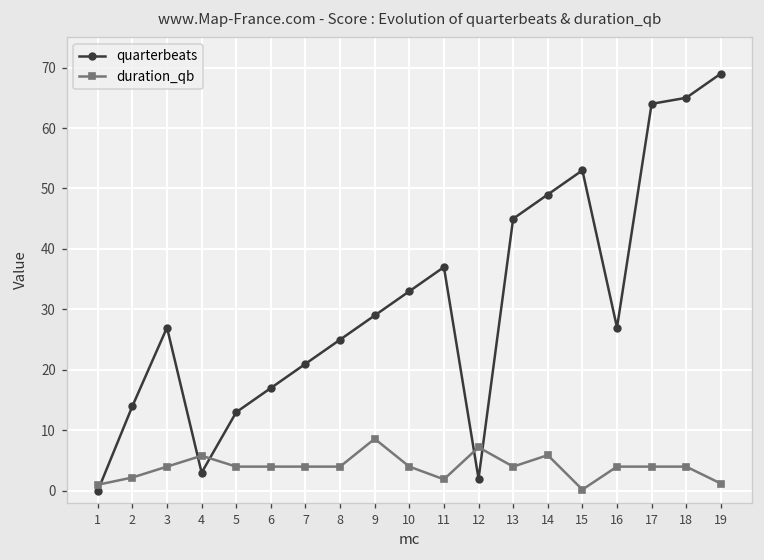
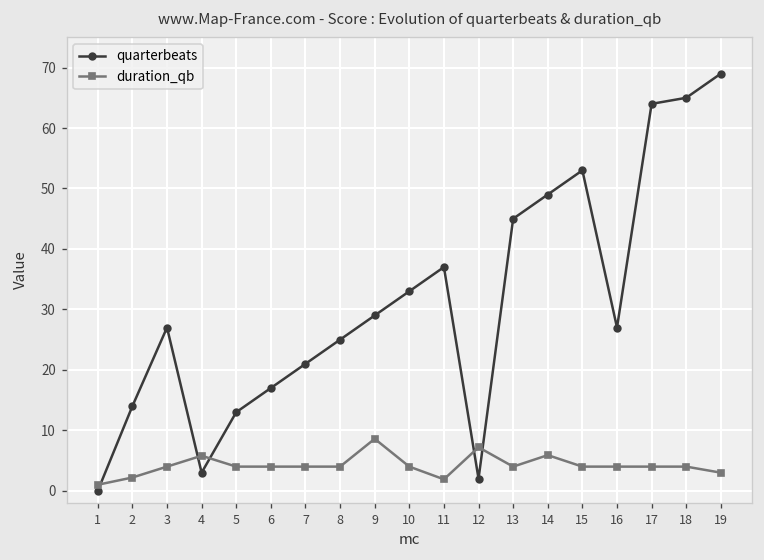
duration_qb, 15: 0 -> 4
duration_qb, 19: 1 -> 3
